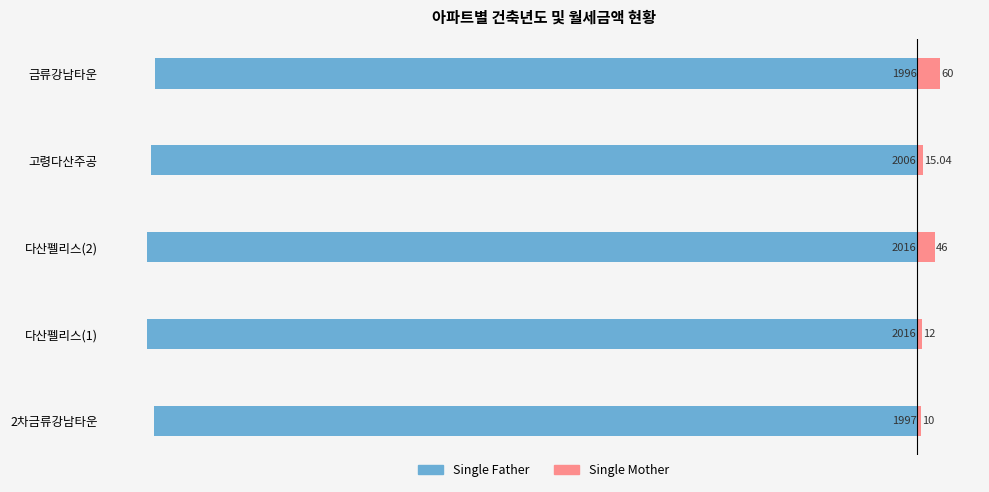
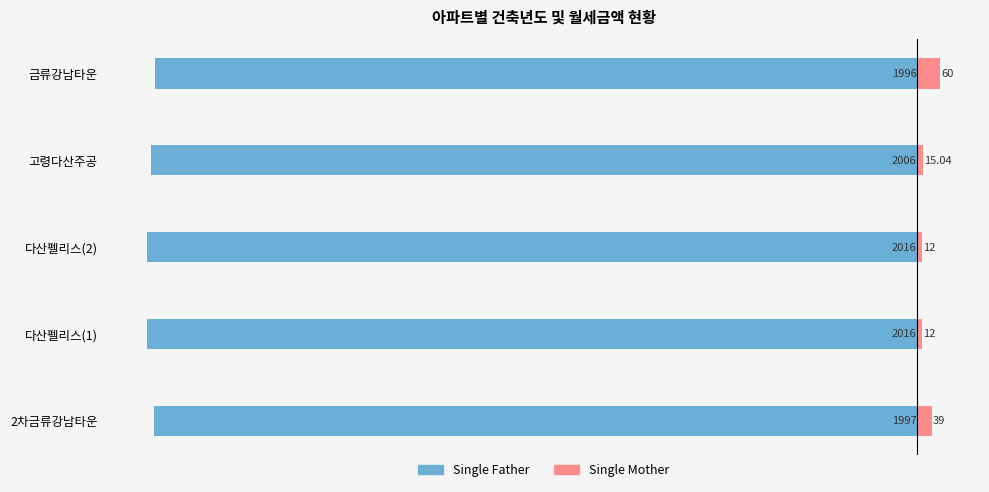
Single Mother, 다산펠리스(2): 46 -> 12
Single Mother, 2차금류강남타운: 10 -> 39
